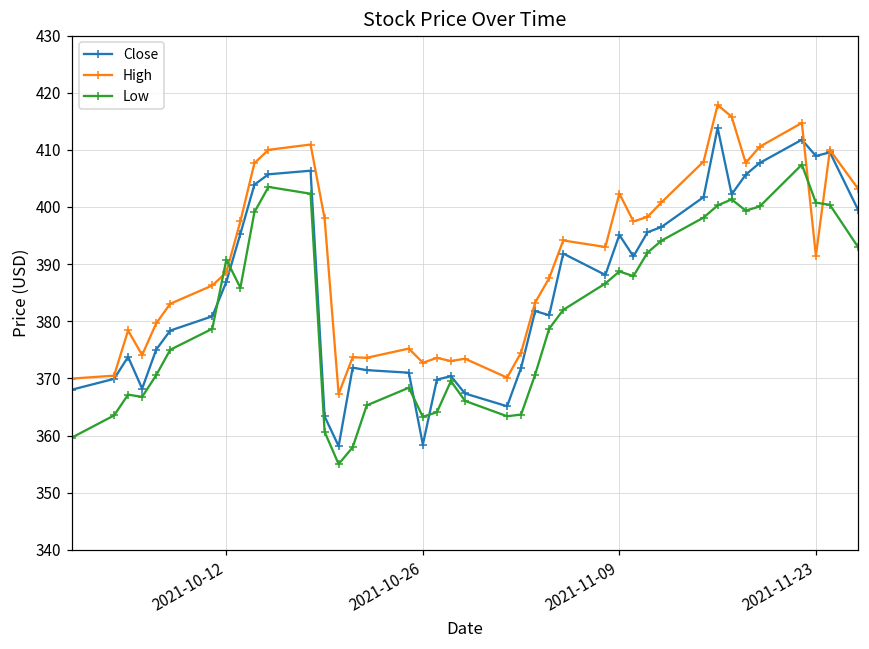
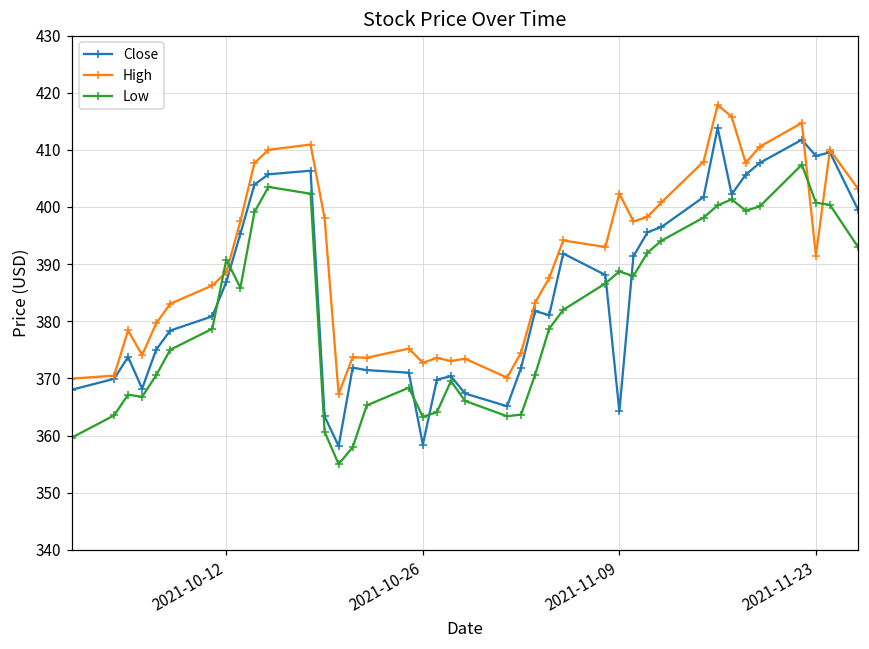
Close, 2021-11-09: 395 -> 364
